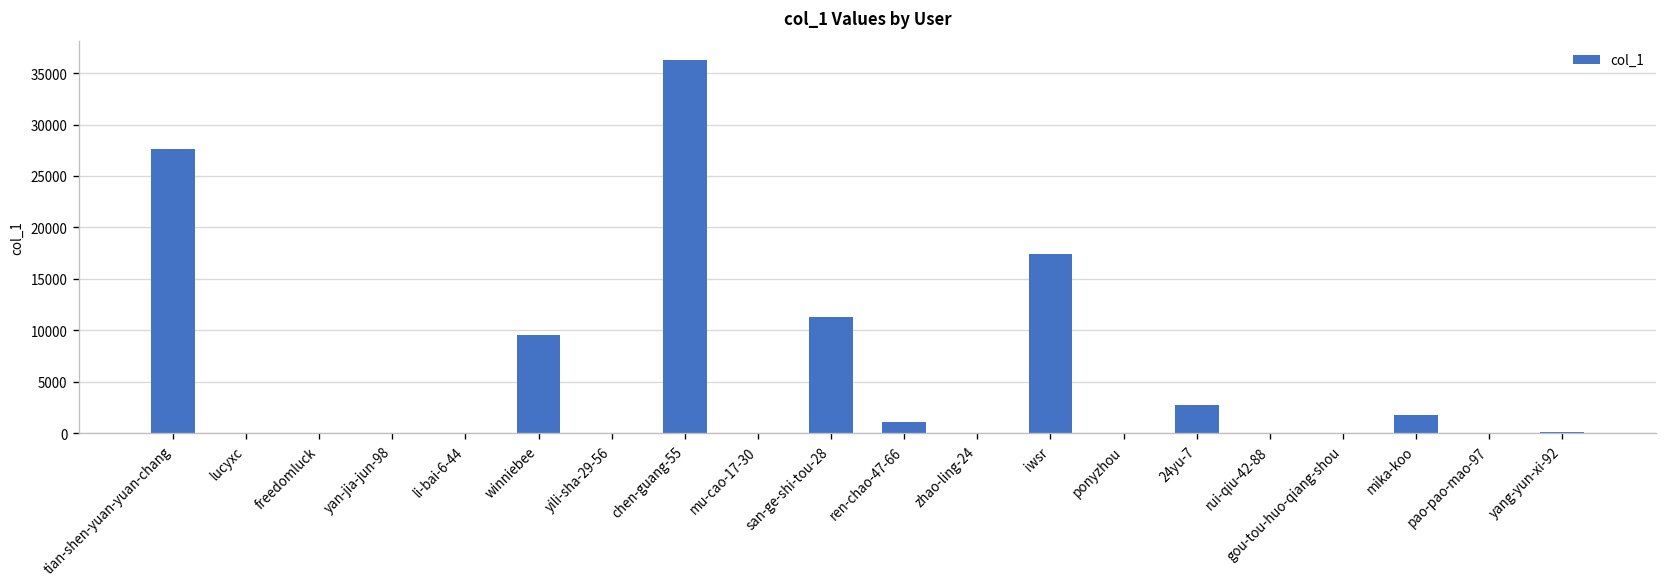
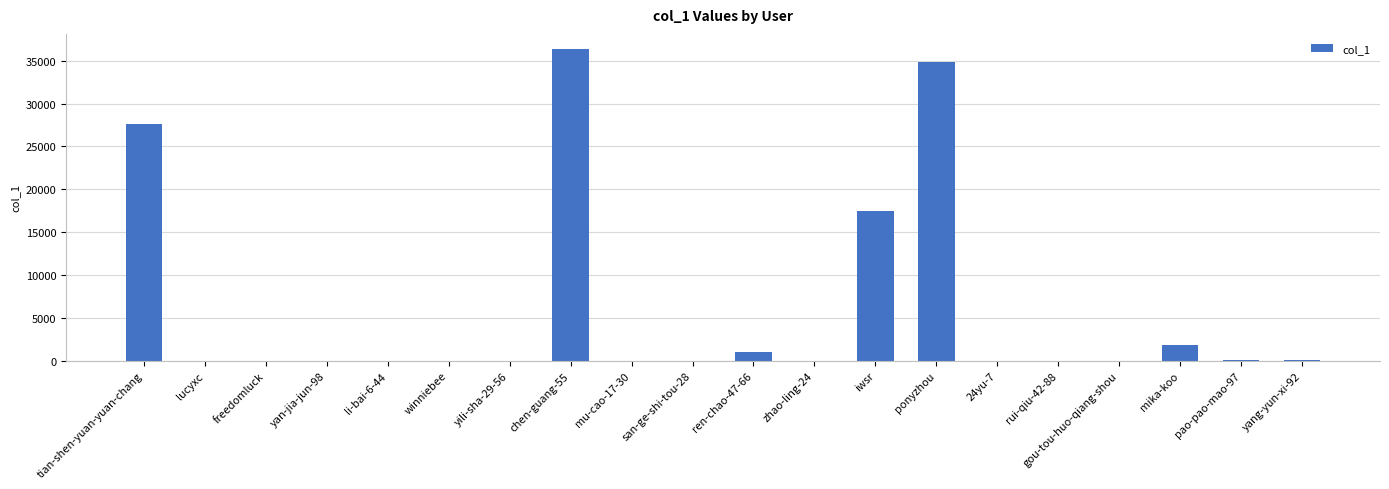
winniebee: 10000 -> 0
san-ge-shi-tou-28: 11000 -> 0
ponyzhou: 0 -> 35000
24yu-7: 3000 -> 0
